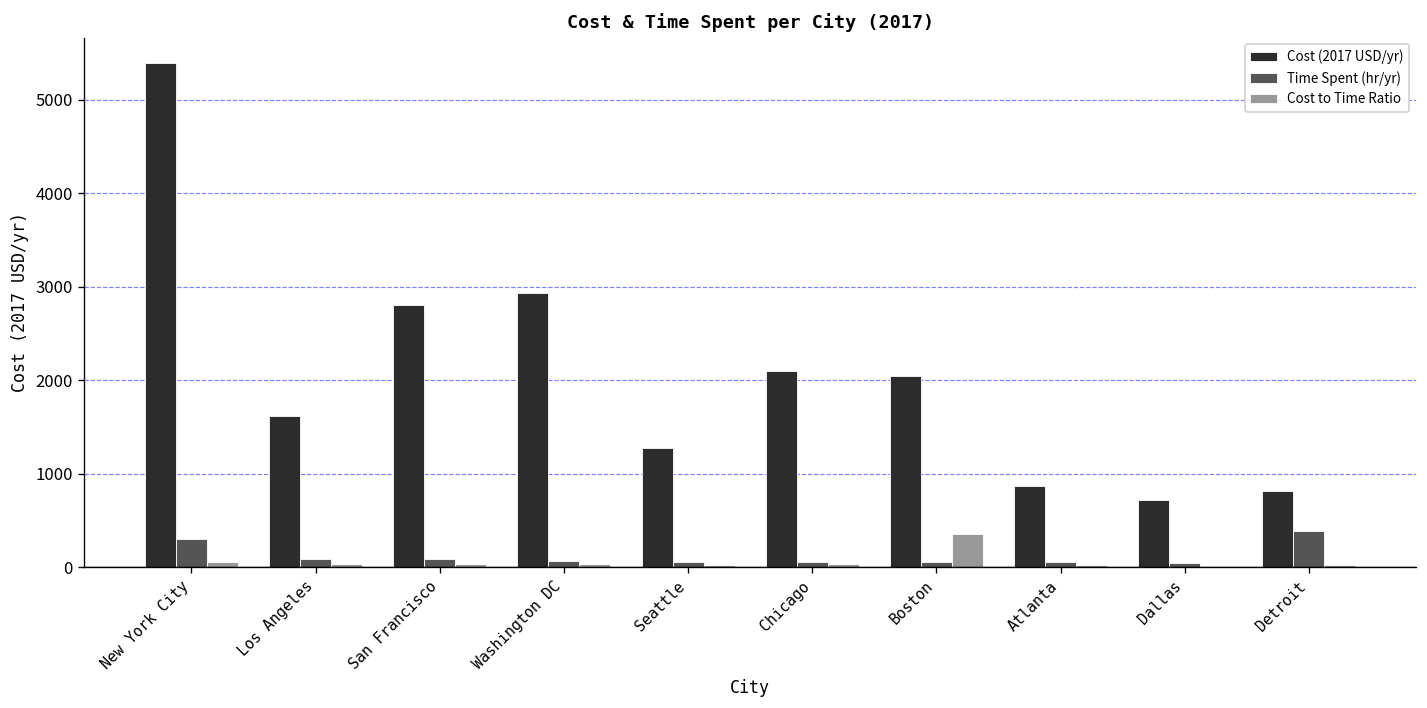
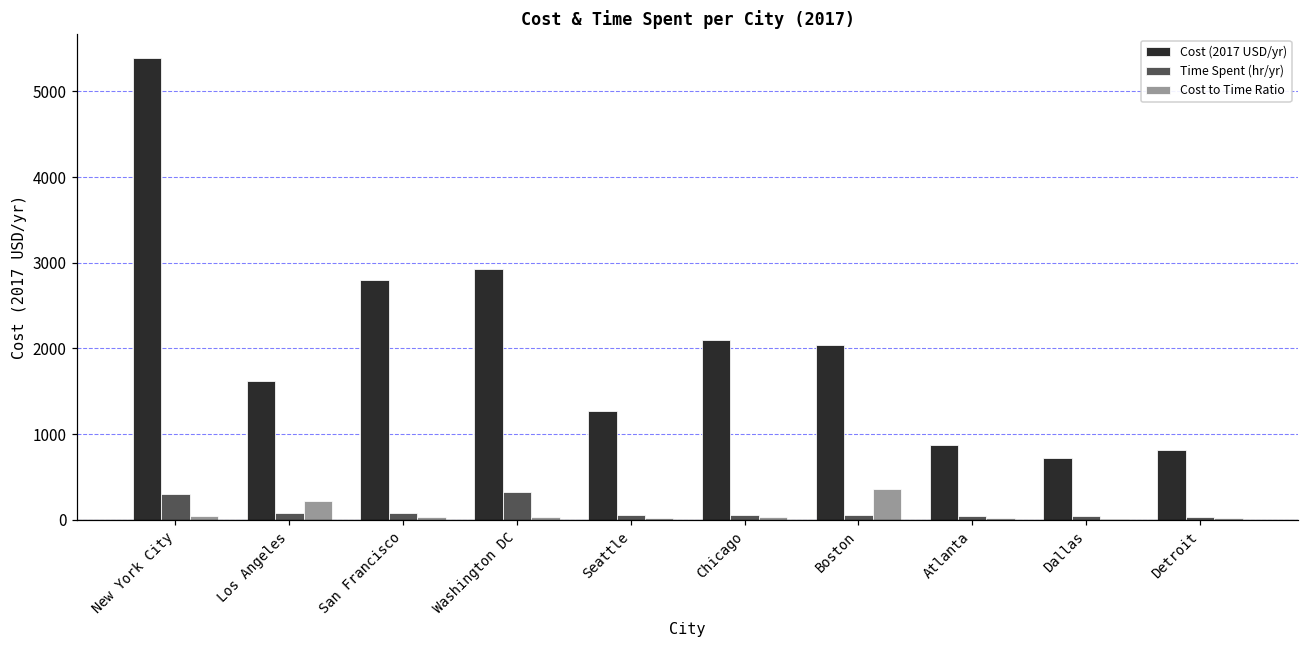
Cost to Time Ratio, Los Angeles: 0 -> 200
Time Spent (hr/yr), Washington DC: 100 -> 300
Time Spent (hr/yr), Detroit: 400 -> 0
